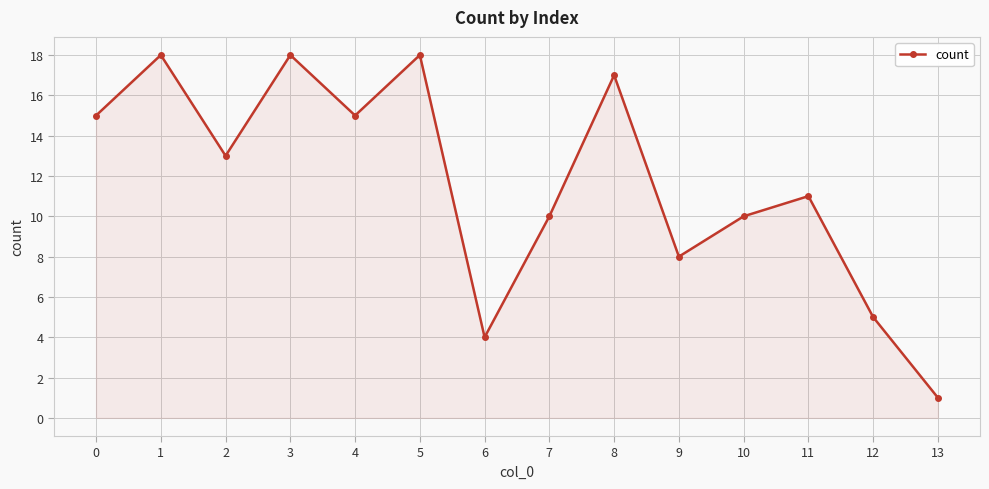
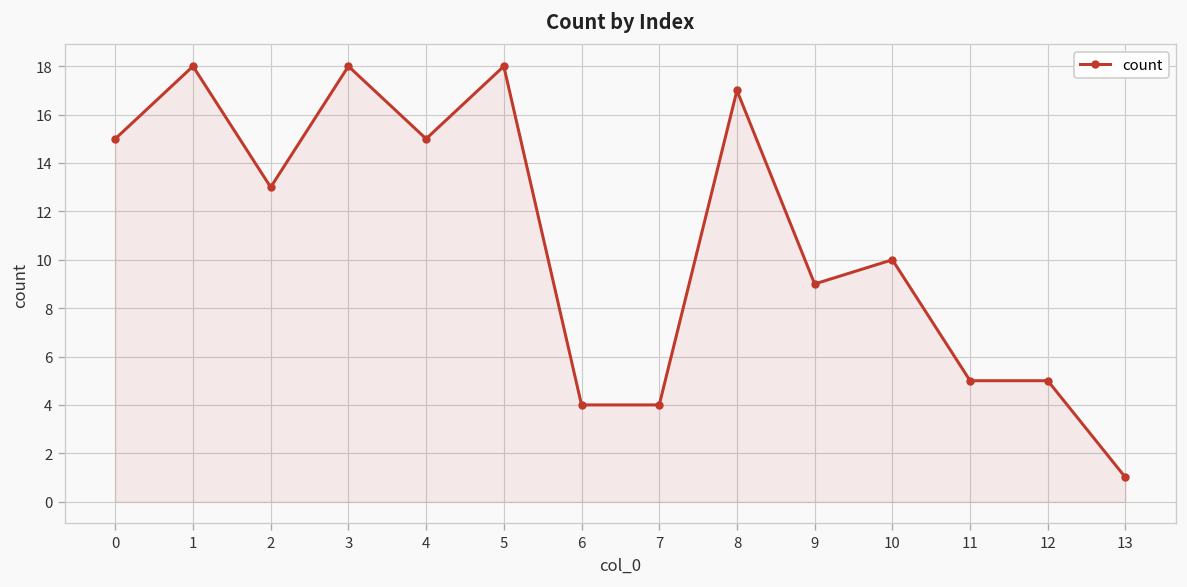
7: 10 -> 4
9: 8 -> 9
11: 11 -> 5
